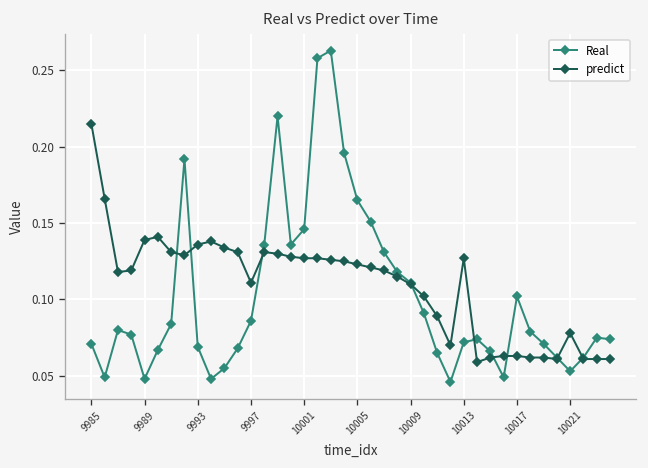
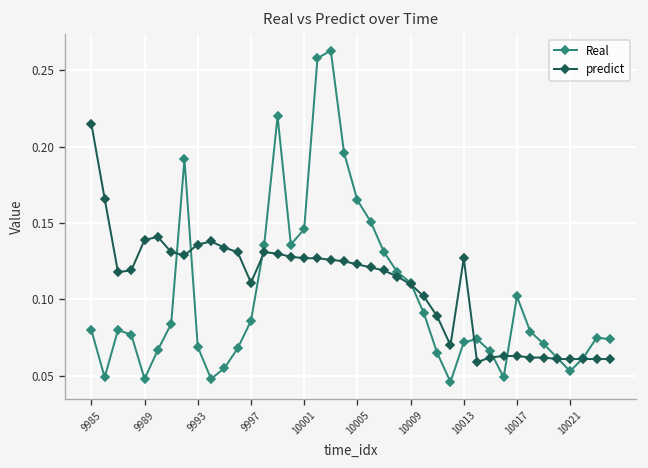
Real, 9985: 0.071 -> 0.080
predict, 10021: 0.078 -> 0.061
